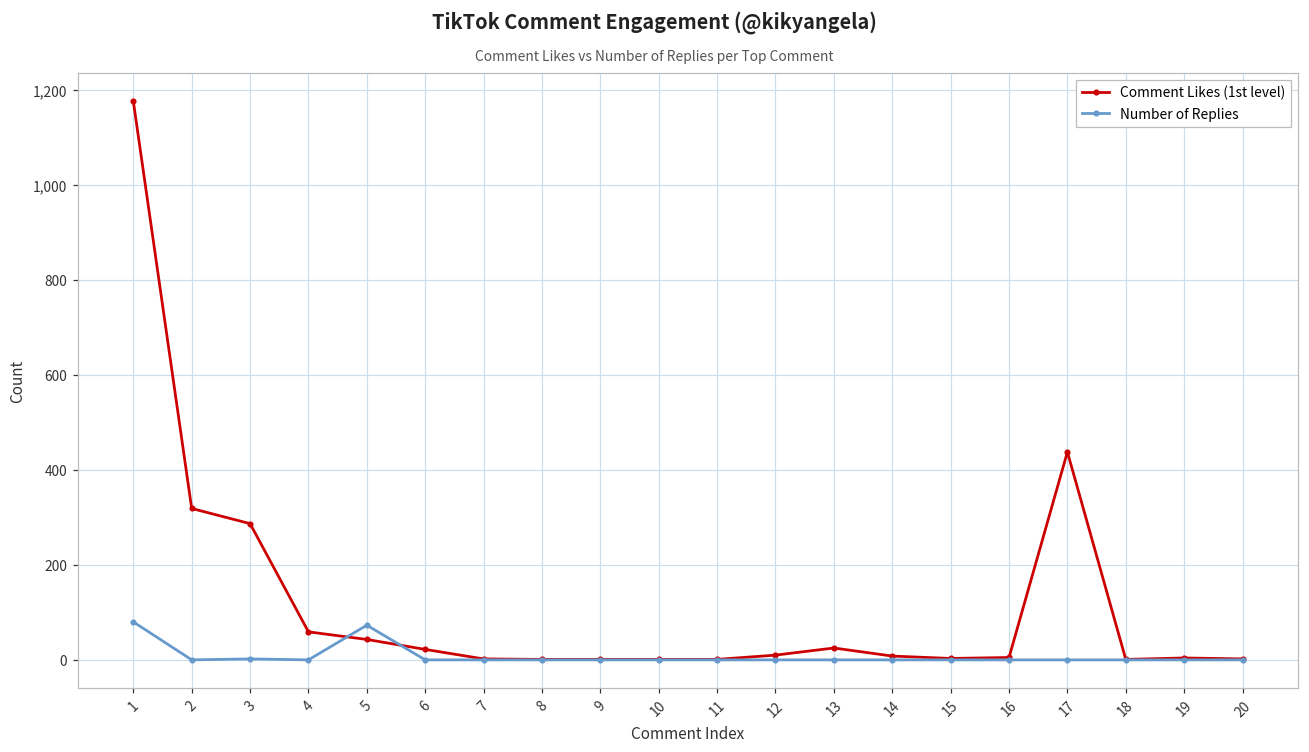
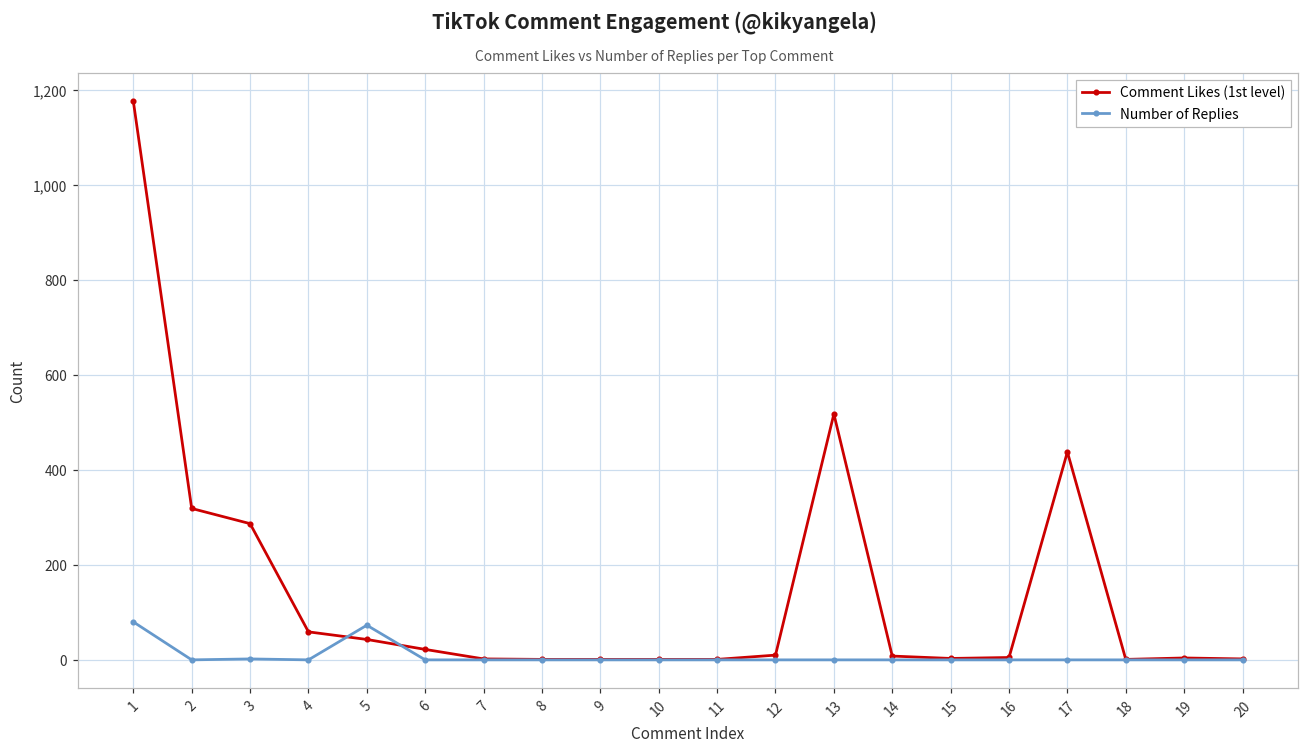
Comment Likes (1st level), 13: 30 -> 520
